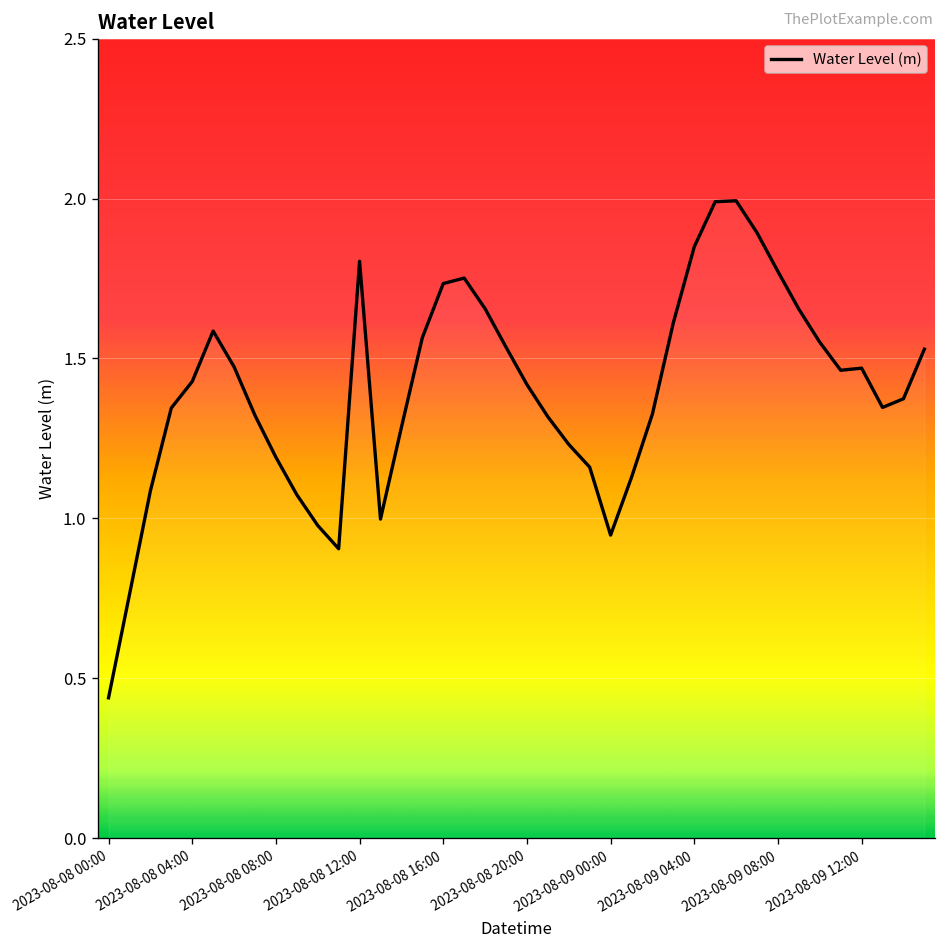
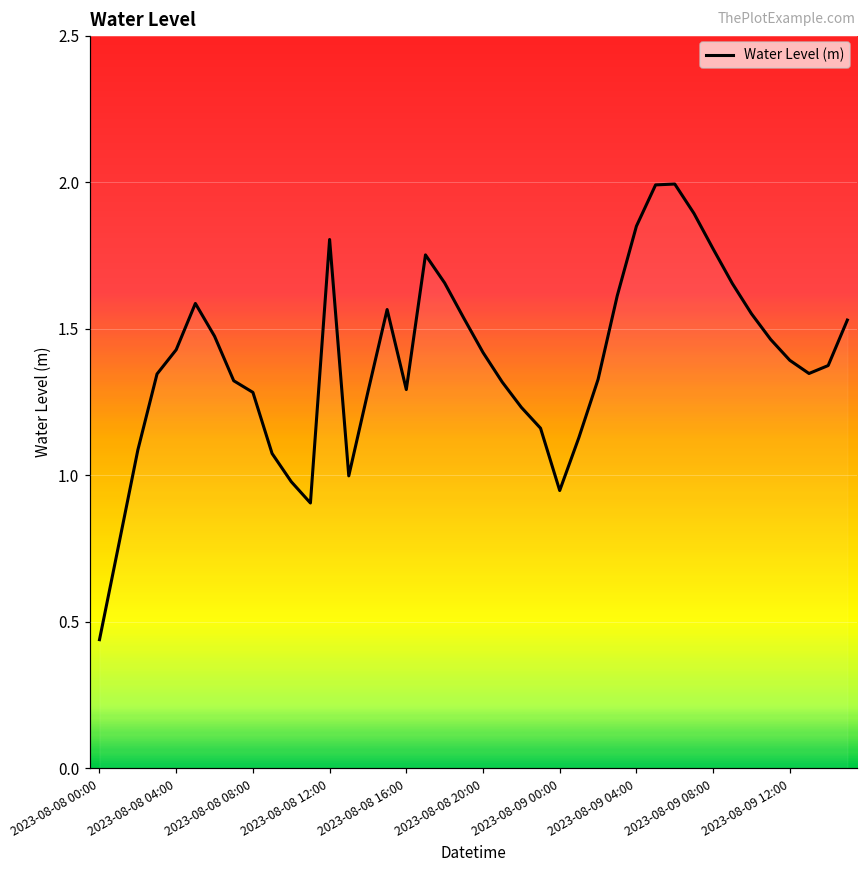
2023-08-08 08:00: 1.19 -> 1.28
2023-08-08 16:00: 1.73 -> 1.29
2023-08-09 12:00: 1.47 -> 1.39
